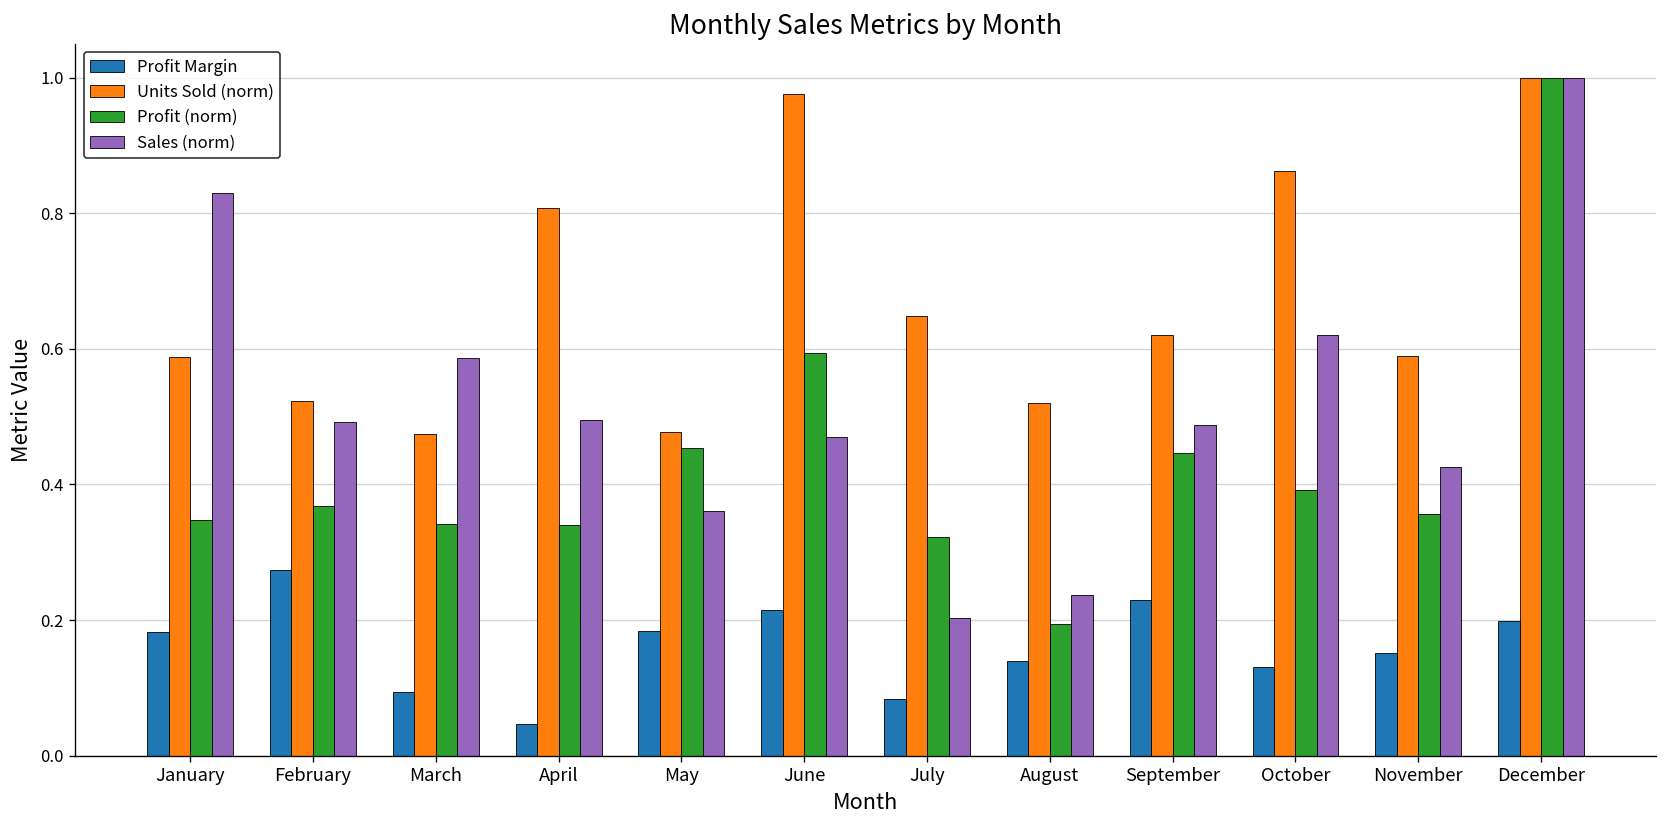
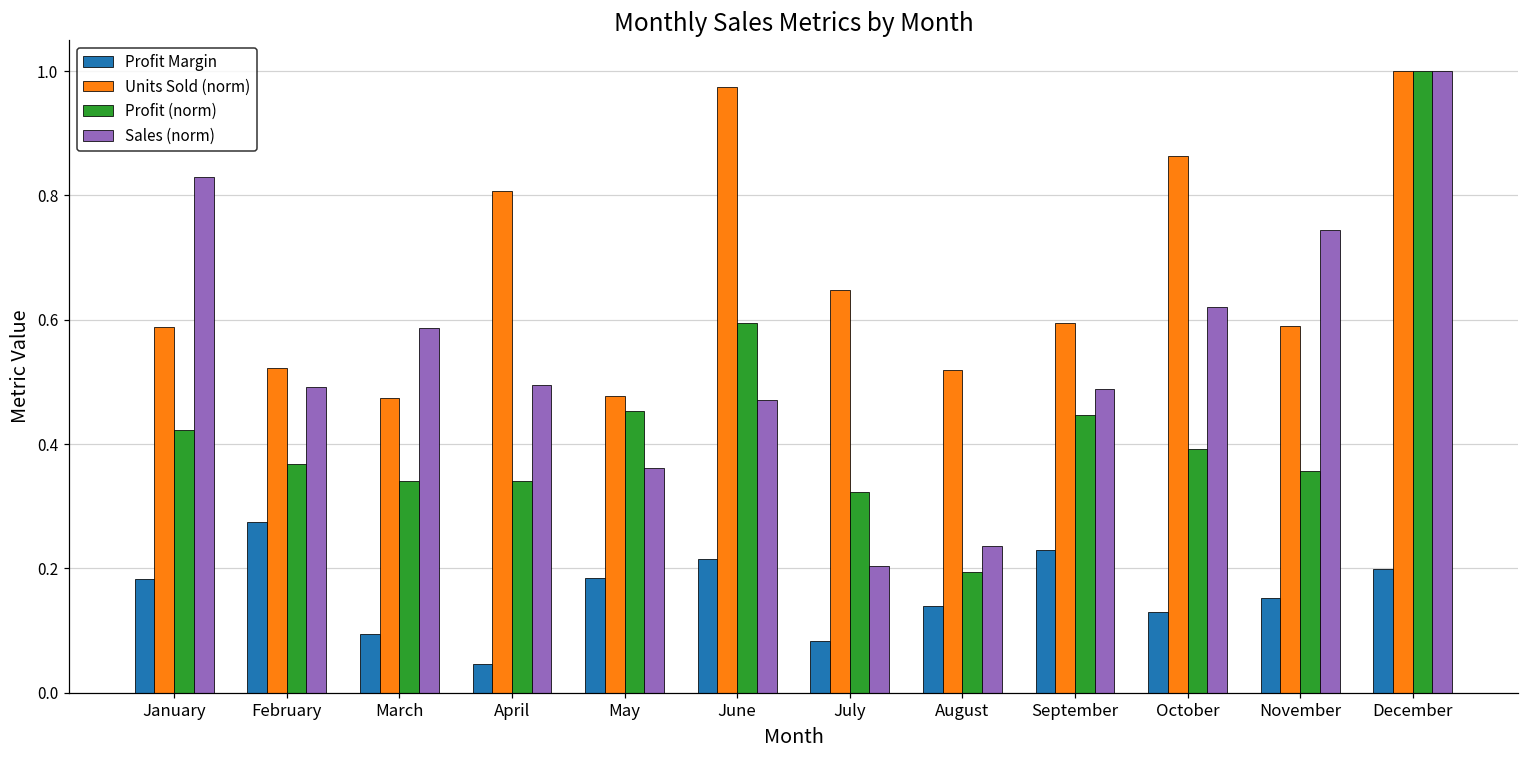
Profit (norm), January: 0.35 -> 0.42
Units Sold (norm), September: 0.62 -> 0.59
Sales (norm), November: 0.43 -> 0.74
